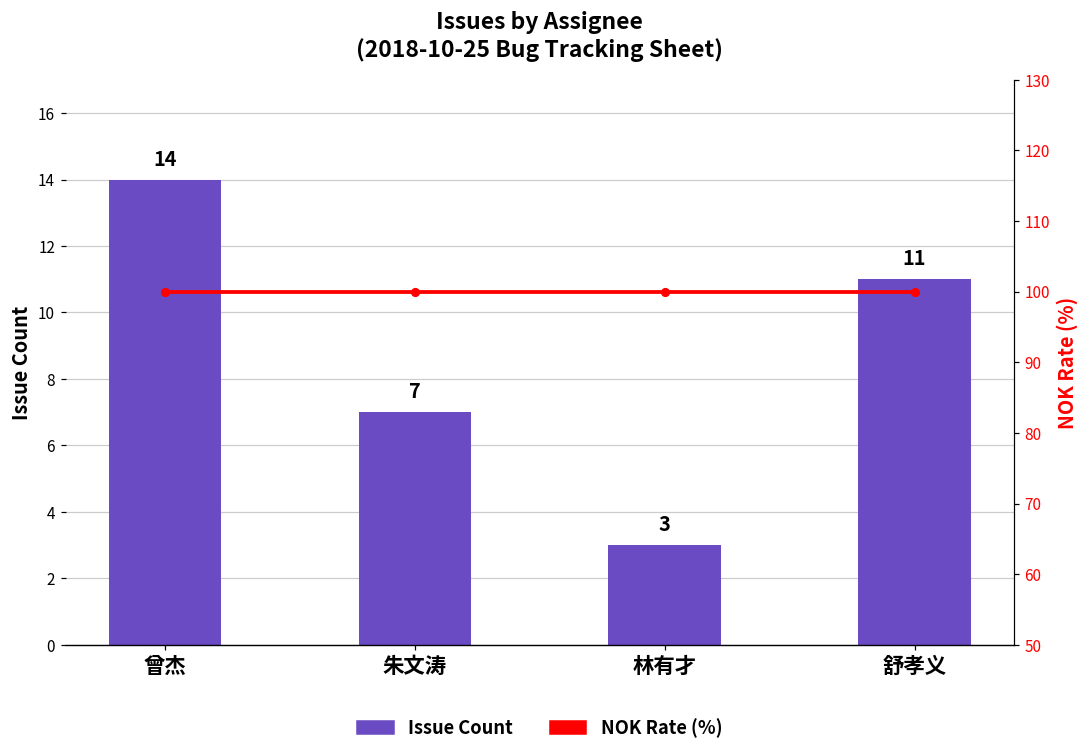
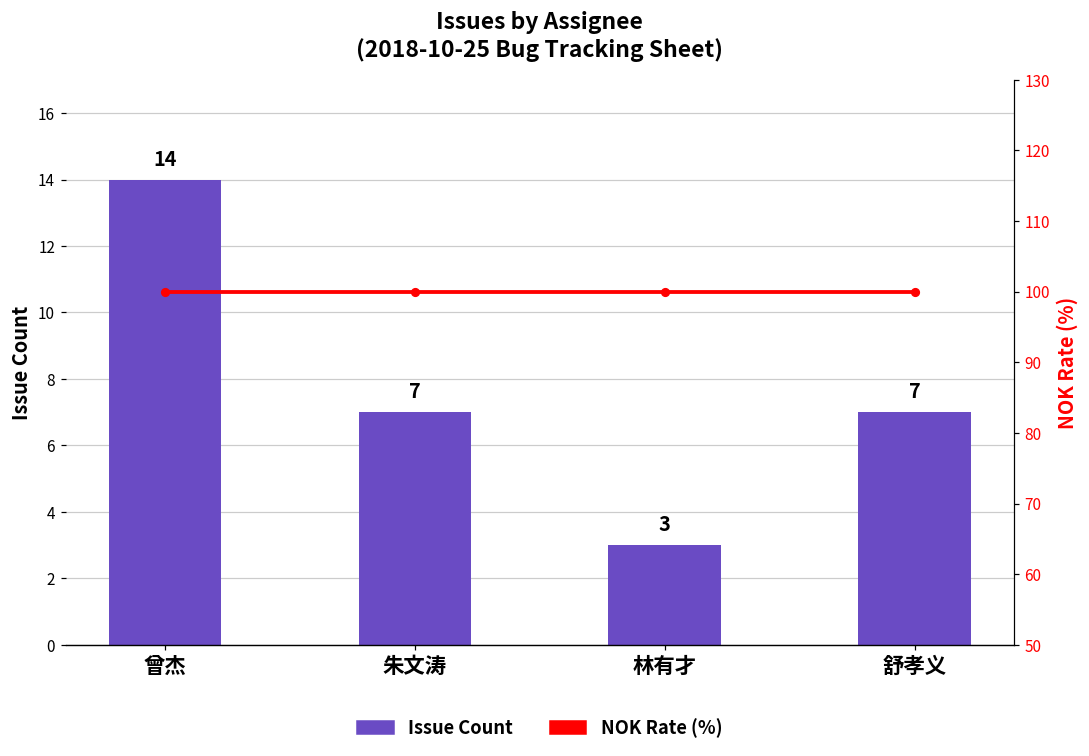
Issue Count, 舒孝义: 11 -> 7
